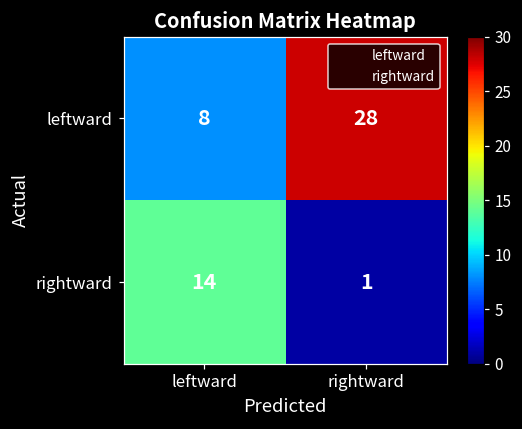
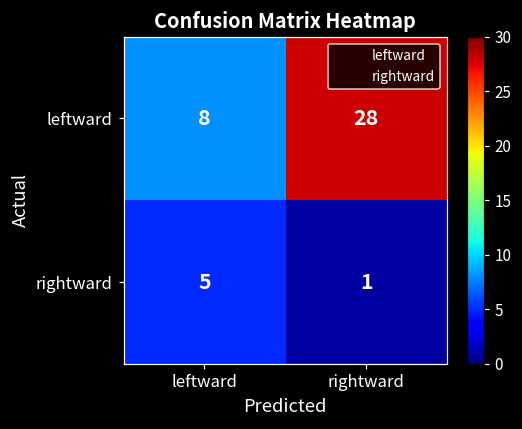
rightward, leftward: 14 -> 5
